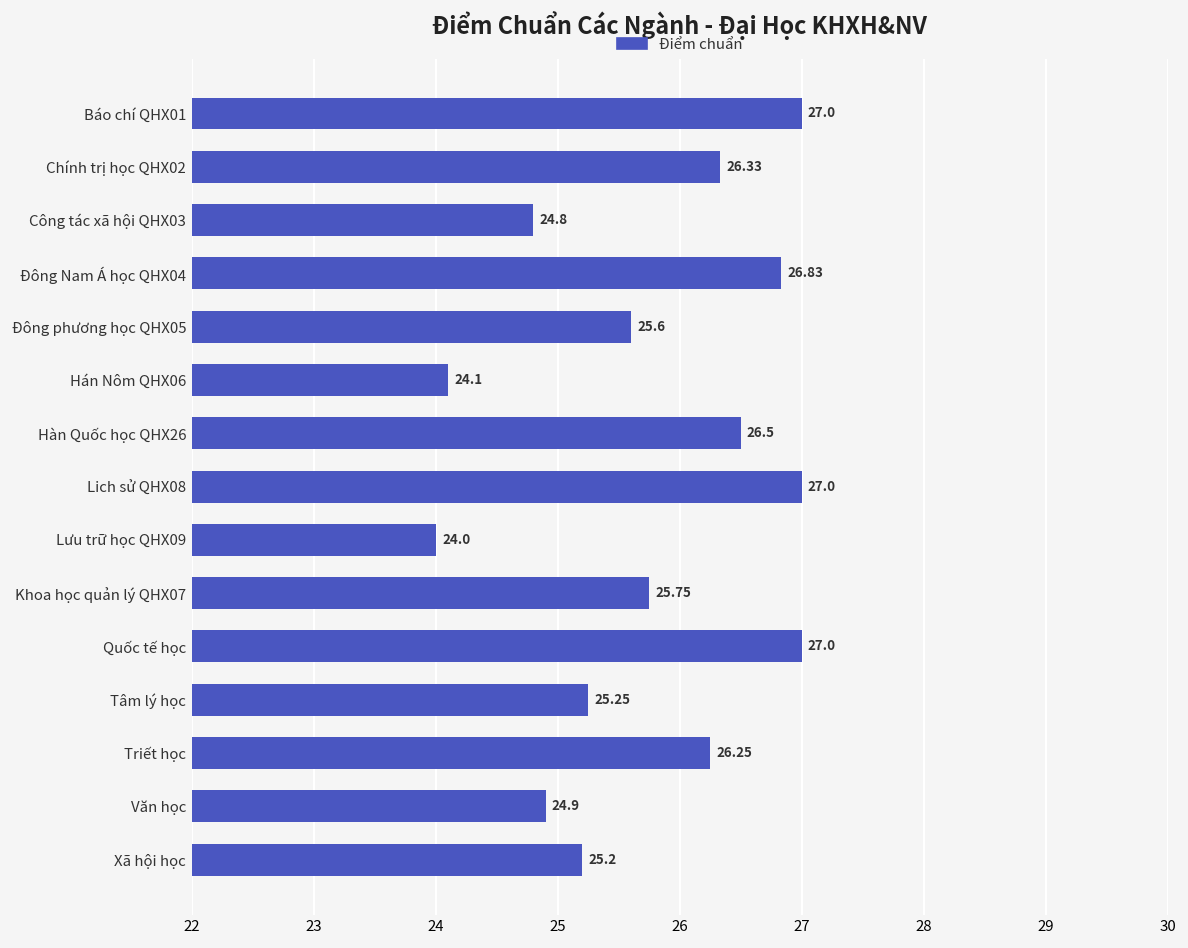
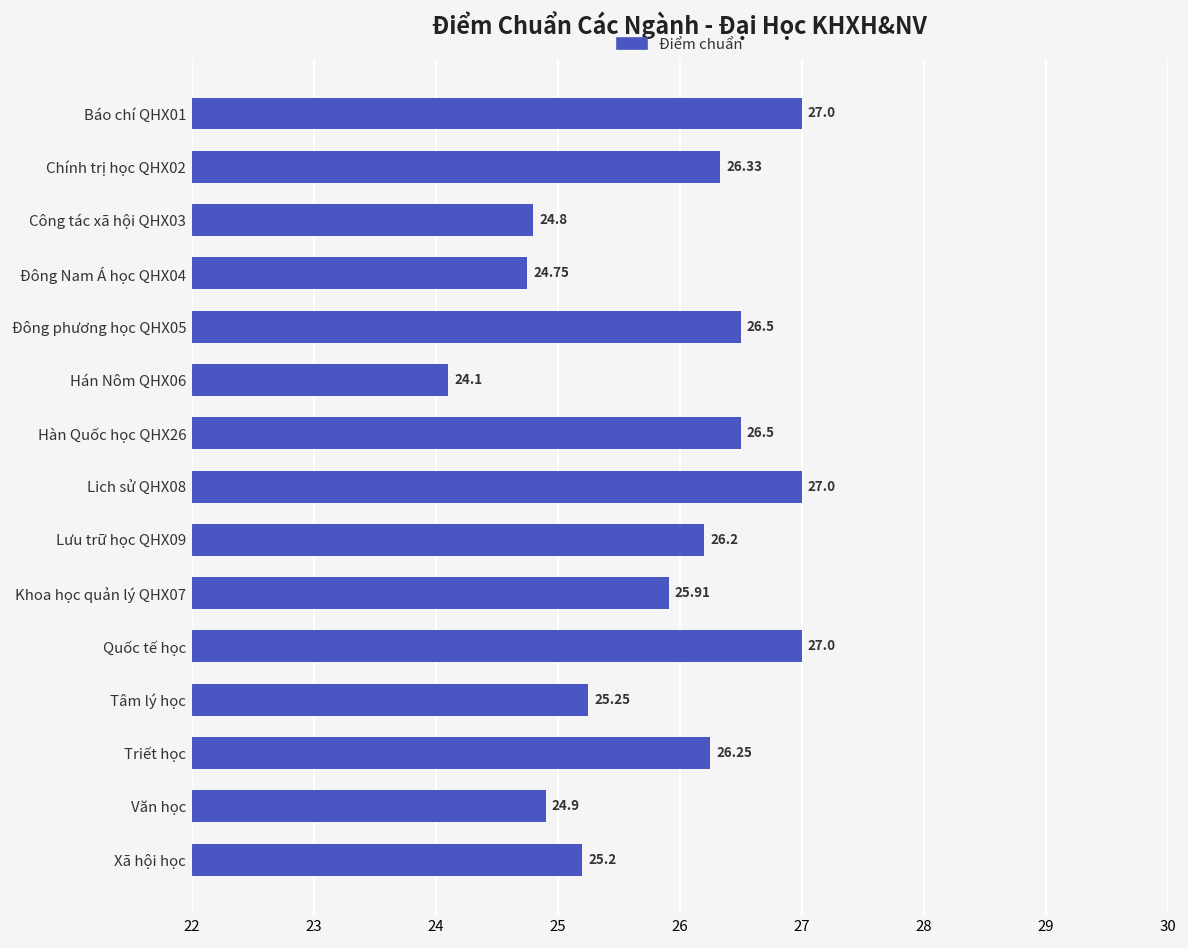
Đông Nam Á học QHX04: 26.83 -> 24.75
Đông phương học QHX05: 25.6 -> 26.5
Lưu trữ học QHX09: 24.0 -> 26.2
Khoa học quản lý QHX07: 25.75 -> 25.91
